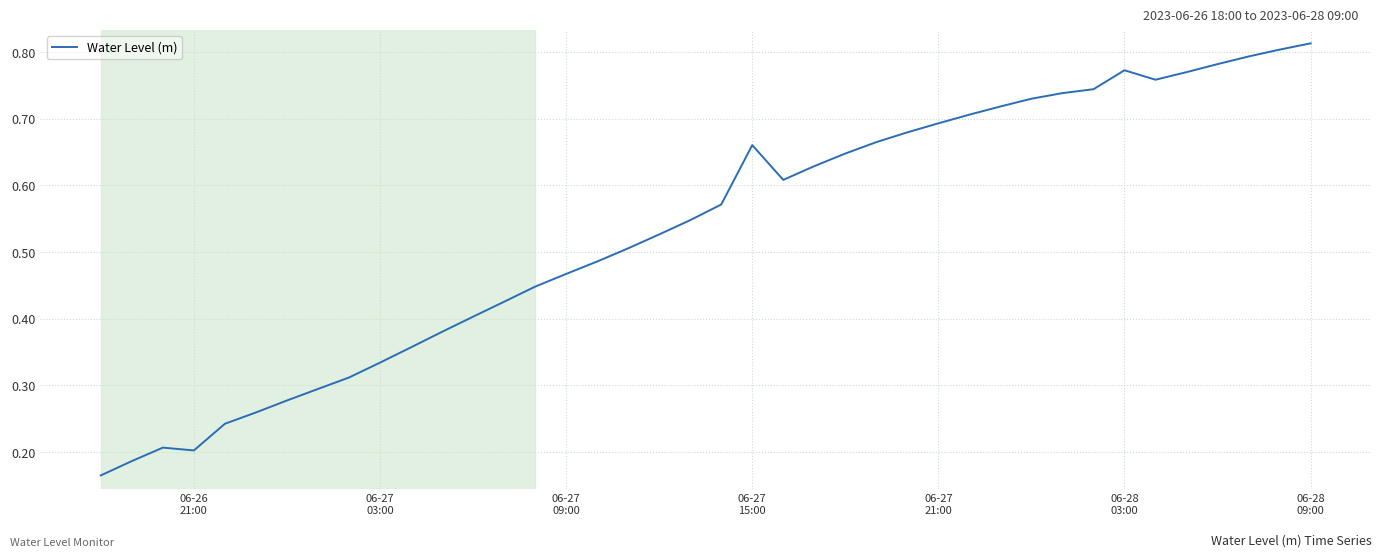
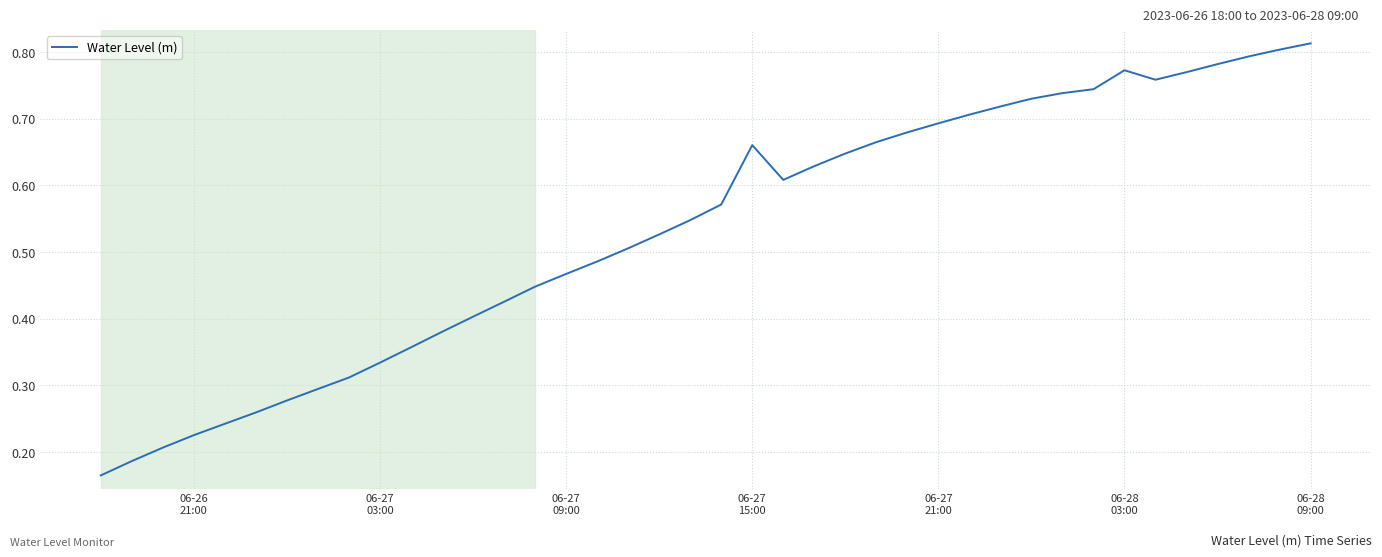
06-26 21:00: 0.20 -> 0.23
